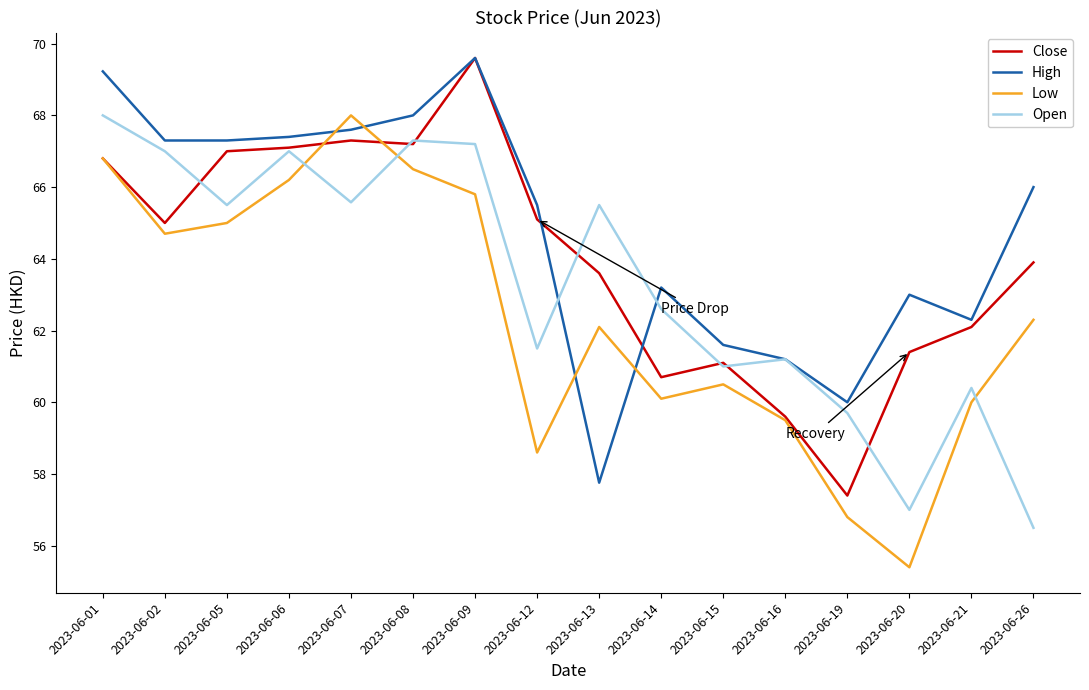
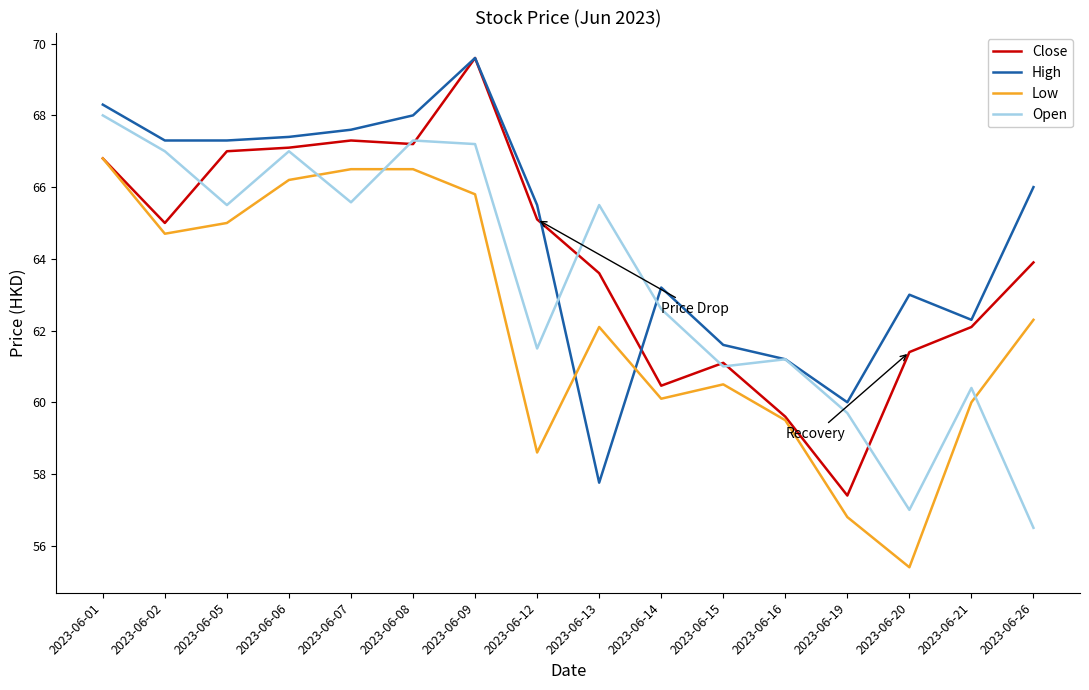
High, 2023-06-01: 69.2 -> 68.3
Low, 2023-06-07: 68.0 -> 66.5
Close, 2023-06-14: 60.7 -> 60.5
